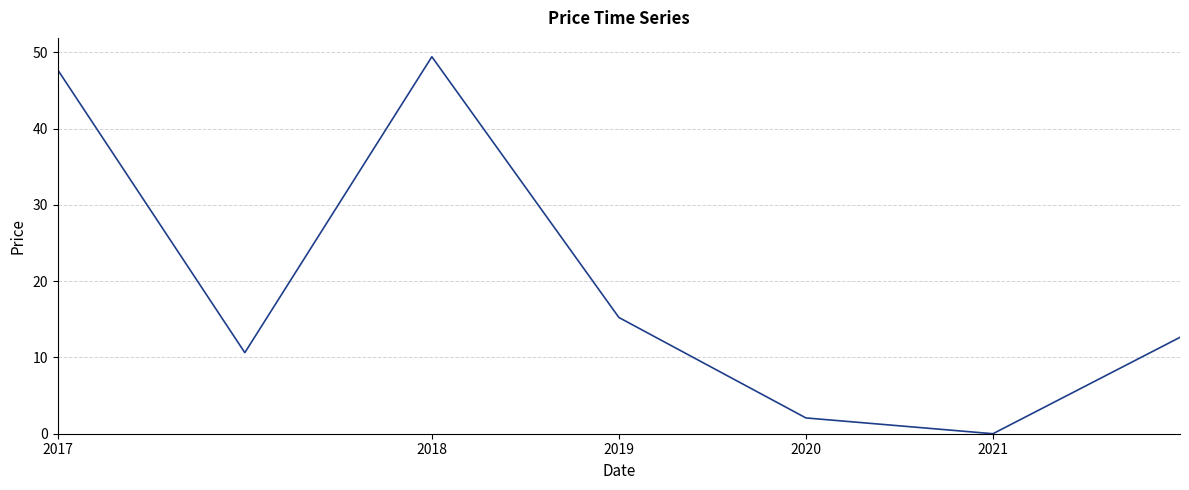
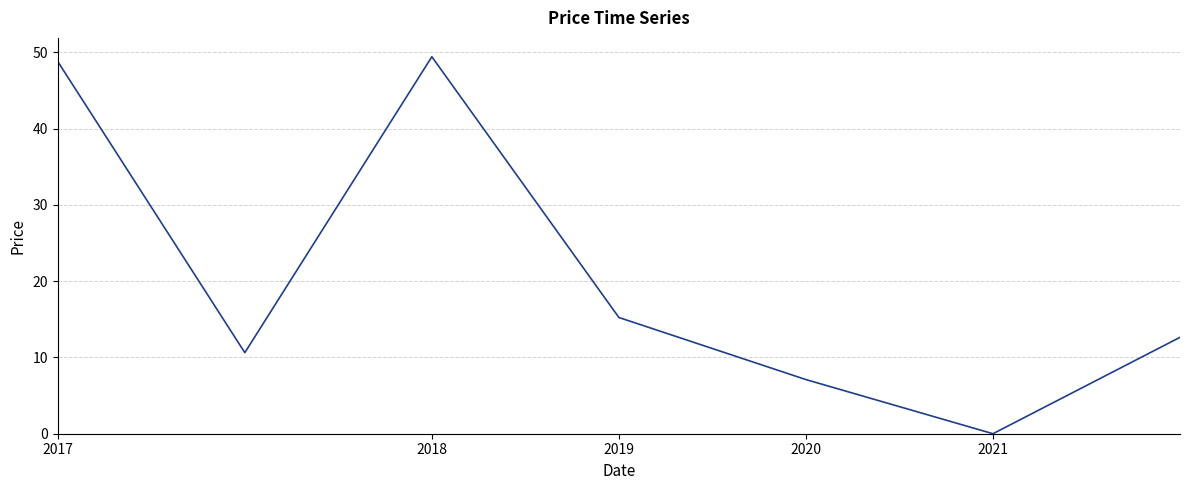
2017: 48 -> 49
2020: 2 -> 7
